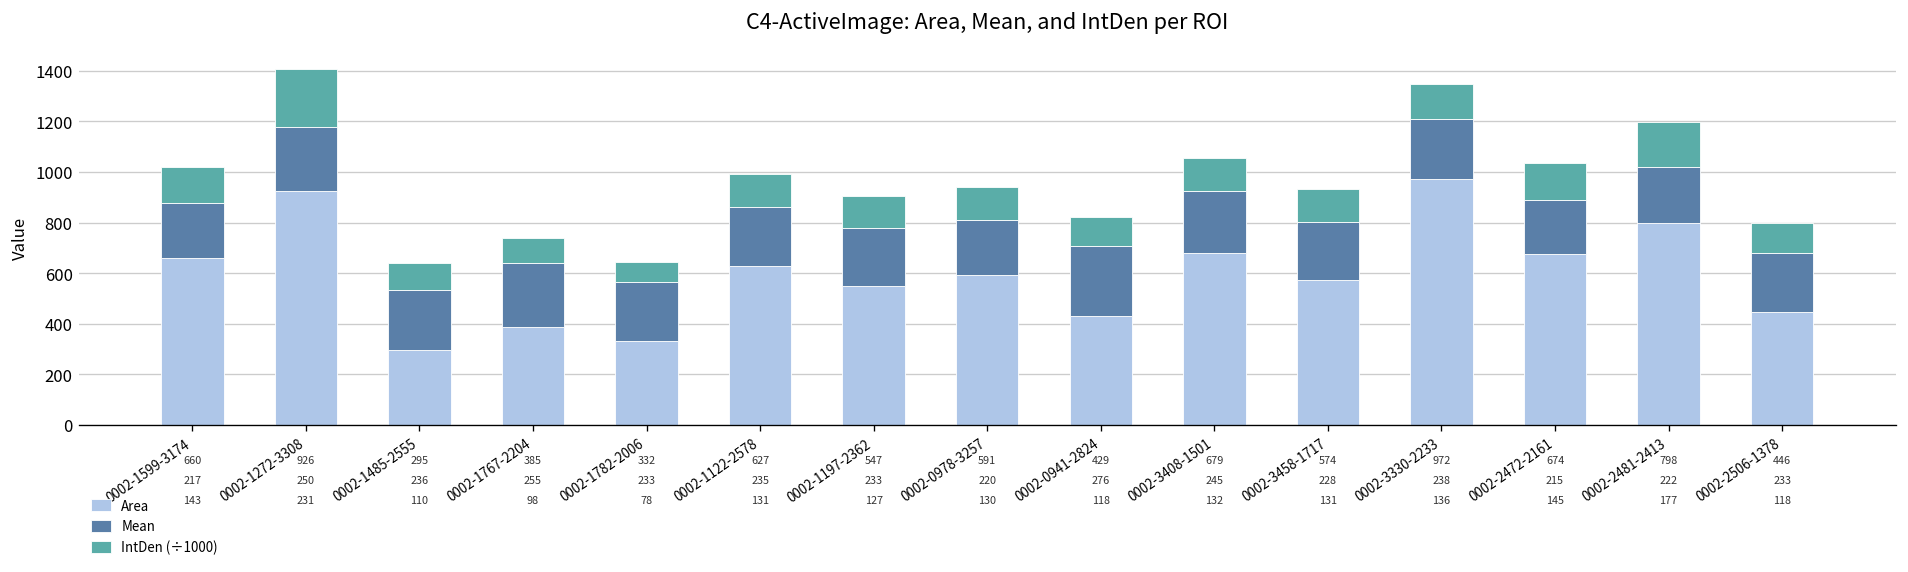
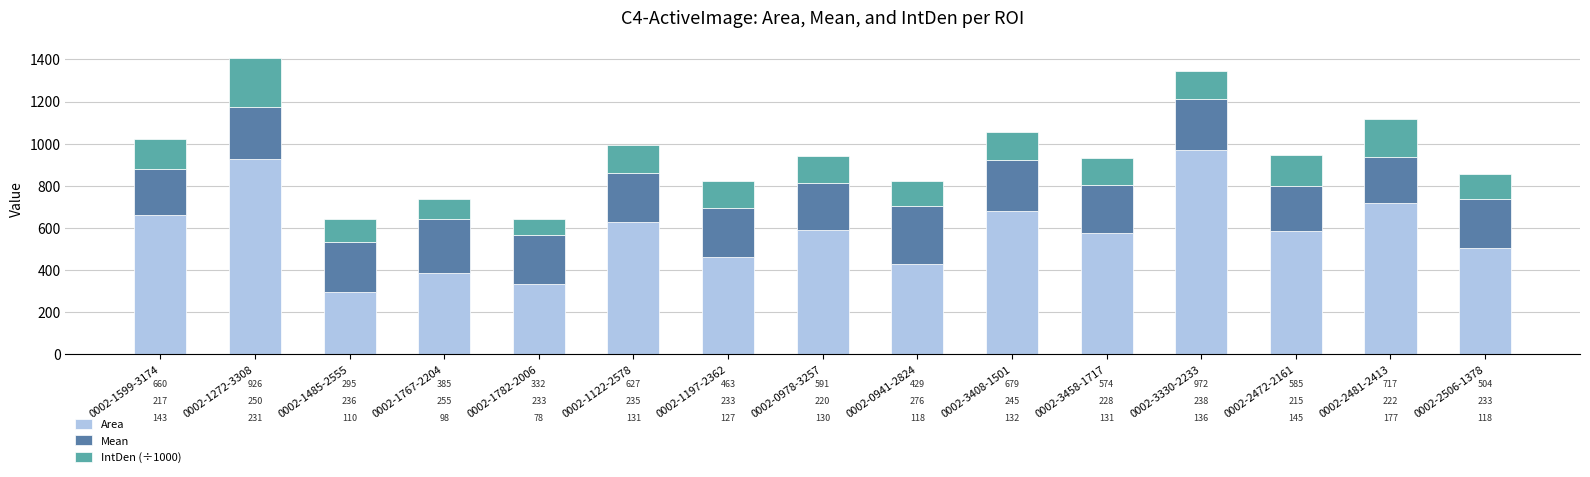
Area, 0002-1197-2362: 547 -> 463
Area, 0002-2472-2161: 674 -> 585
Area, 0002-2481-2413: 798 -> 717
Area, 0002-2506-1378: 446 -> 504
